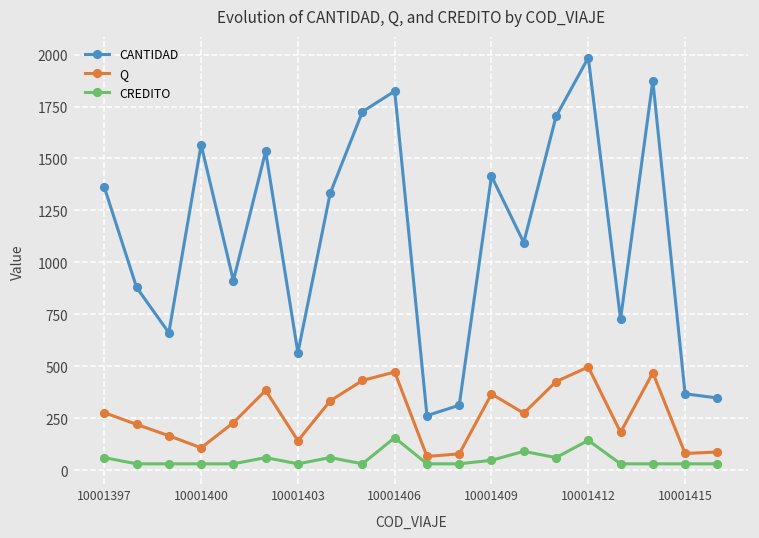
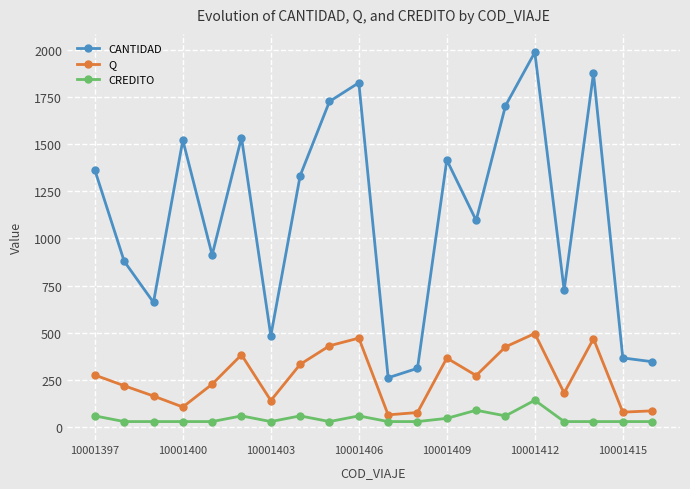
CANTIDAD, 10001400: 1570 -> 1520
CANTIDAD, 10001403: 570 -> 480
CREDITO, 10001406: 160 -> 60
